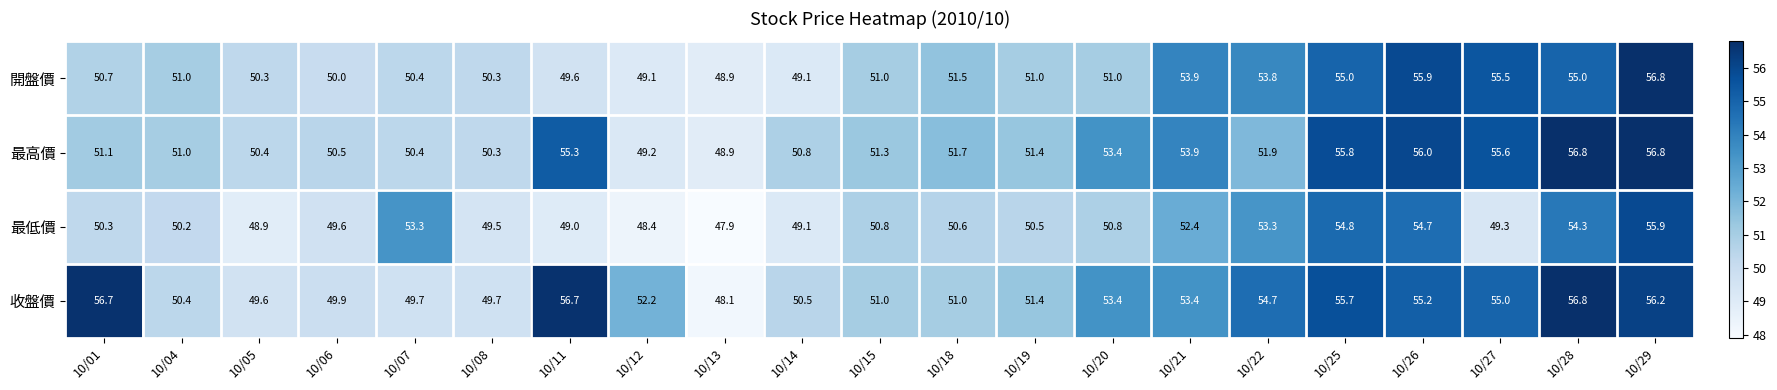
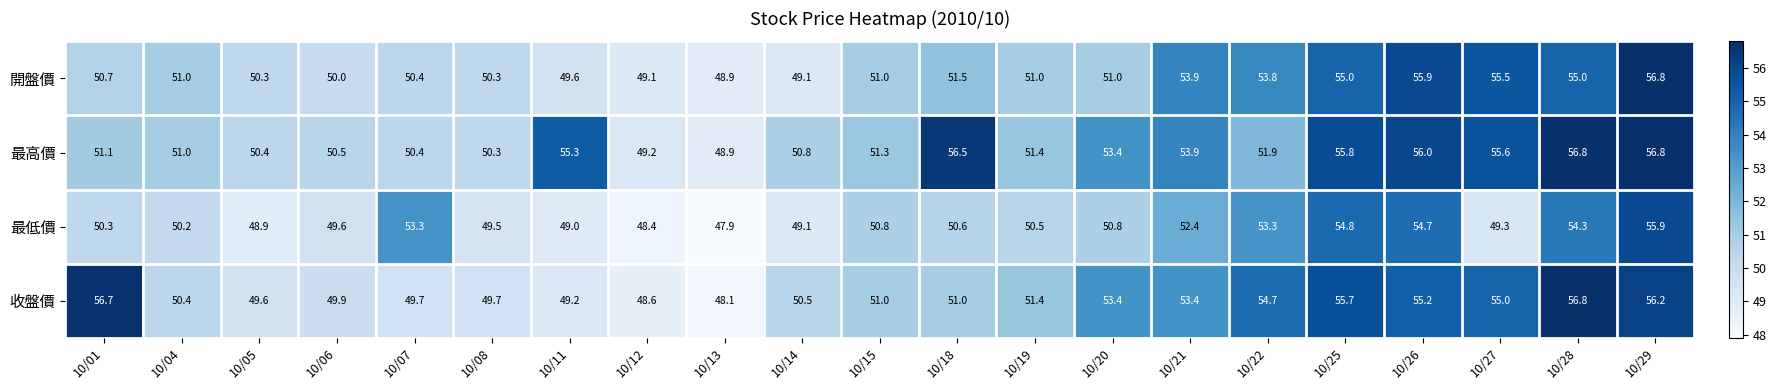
最高價, 10/18: 51.7 -> 56.5
收盤價, 10/11: 56.7 -> 49.2
收盤價, 10/12: 52.2 -> 48.6
